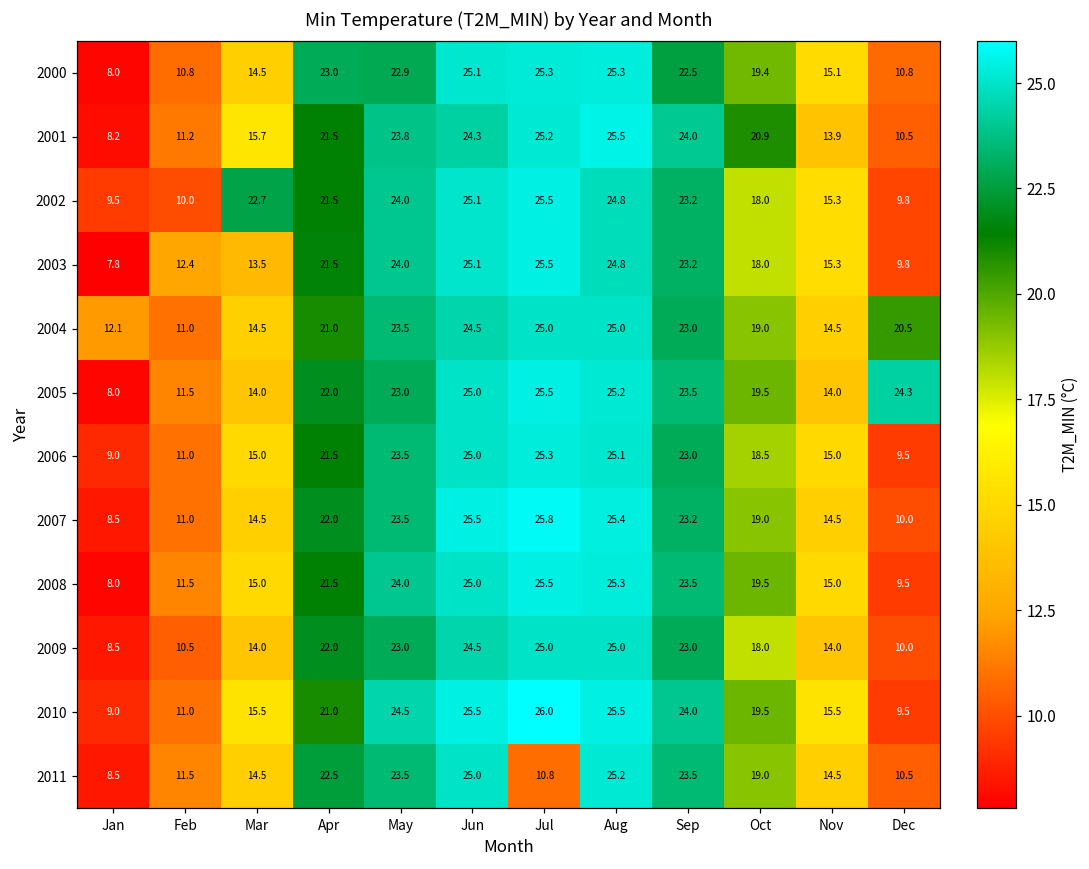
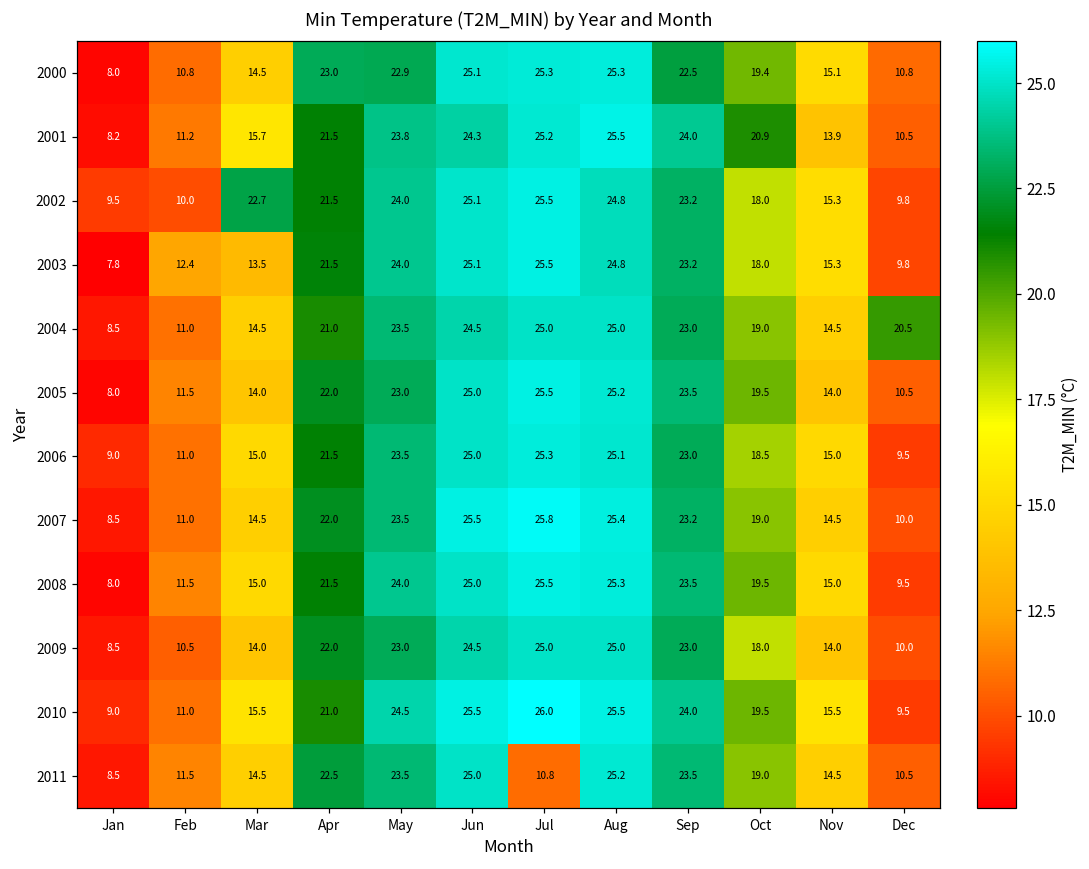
2004, Jan: 12.1 -> 8.5
2005, Dec: 24.3 -> 10.5
